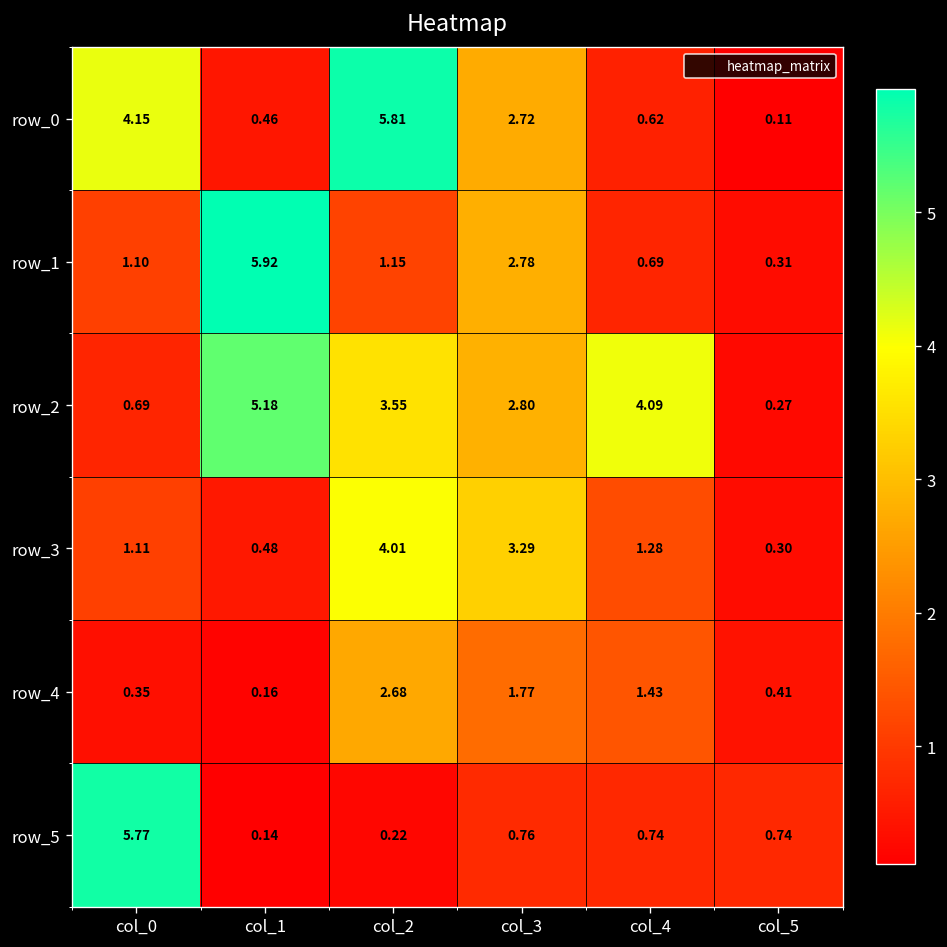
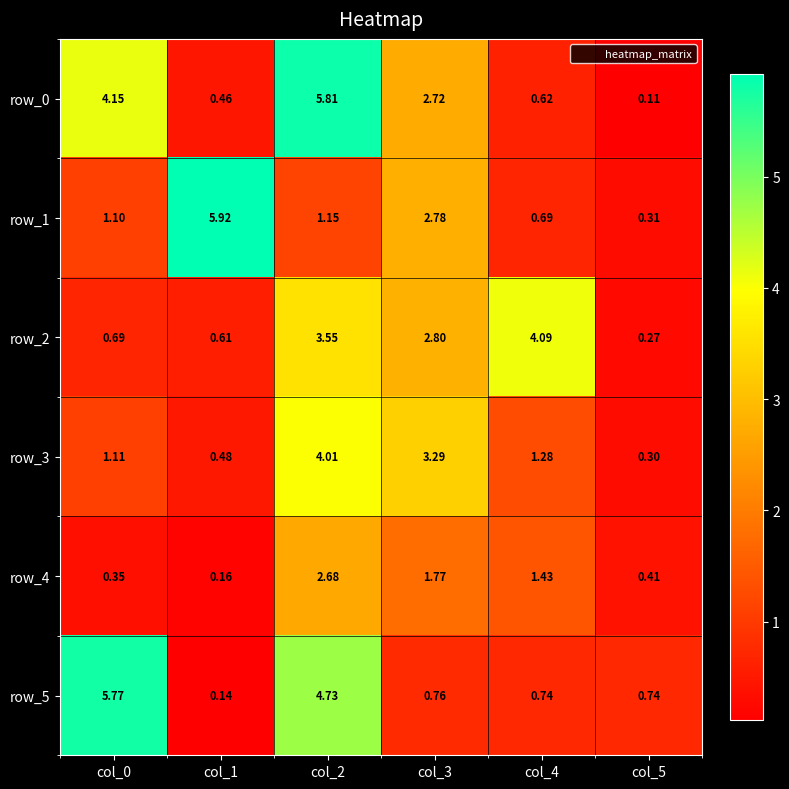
row_2, col_1: 5.18 -> 0.61
row_5, col_2: 0.22 -> 4.73
